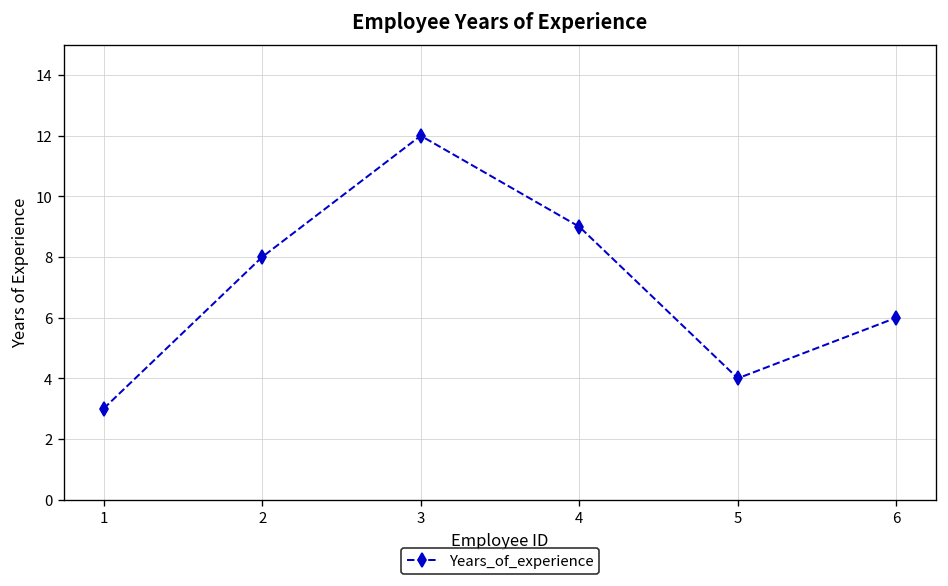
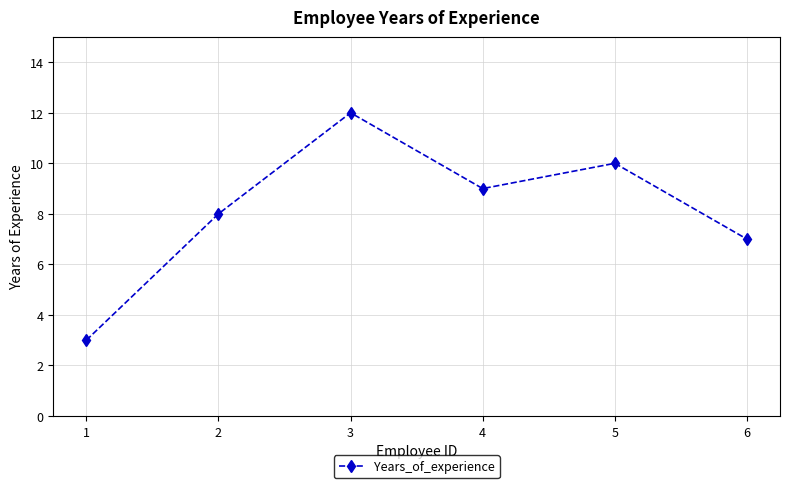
5: 4 -> 10
6: 6 -> 7
